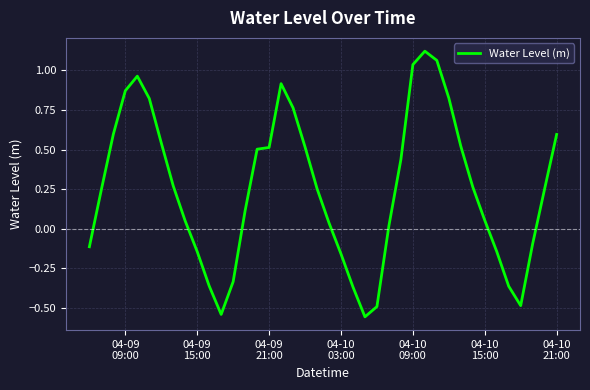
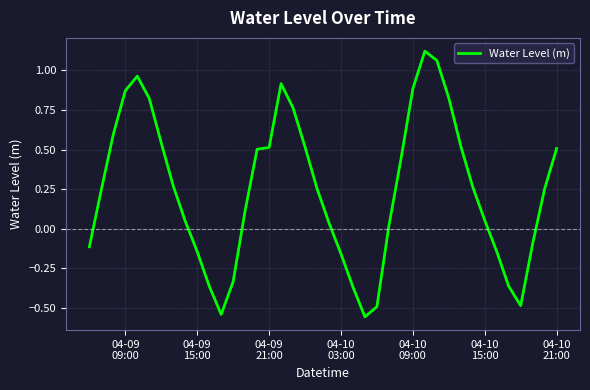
04-10 09:00: 1.04 -> 0.88
04-10 21:00: 0.60 -> 0.51
